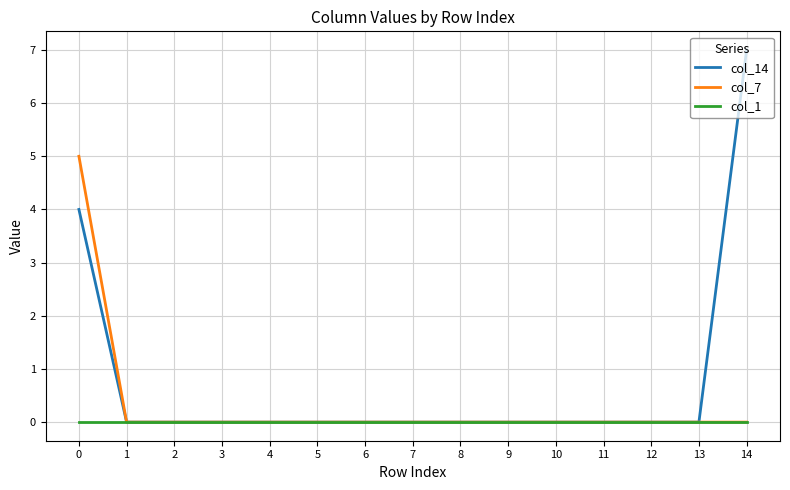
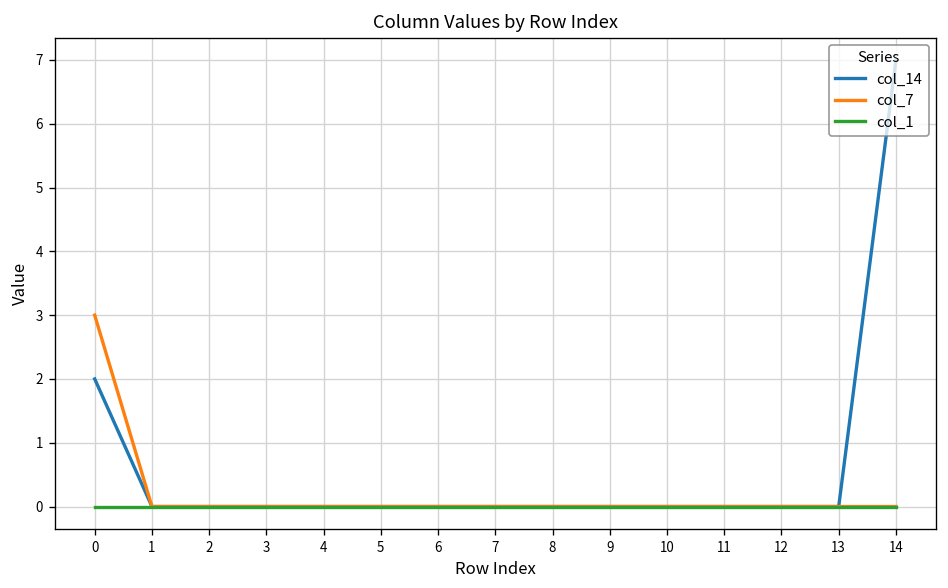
col_14, 0: 4 -> 2
col_7, 0: 5 -> 3
